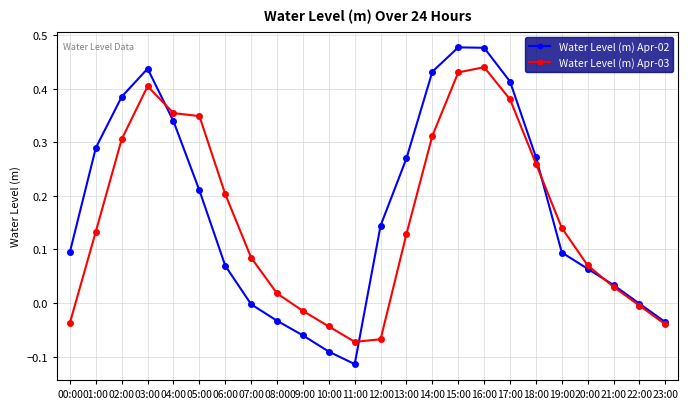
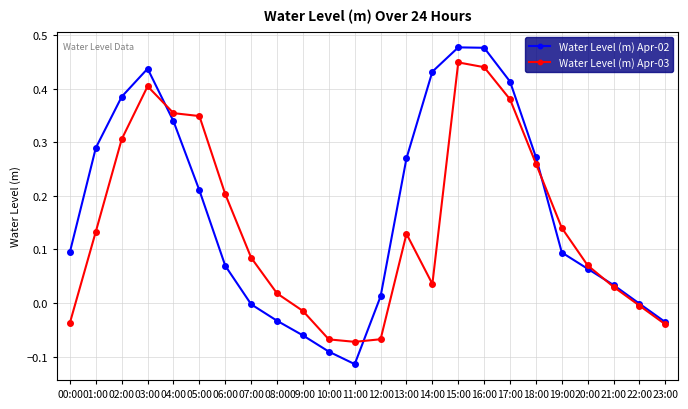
Water Level (m) Apr-03, 10:00: -0.04 -> -0.07
Water Level (m) Apr-02, 12:00: 0.14 -> 0.01
Water Level (m) Apr-03, 14:00: 0.31 -> 0.04
Water Level (m) Apr-03, 15:00: 0.43 -> 0.45
